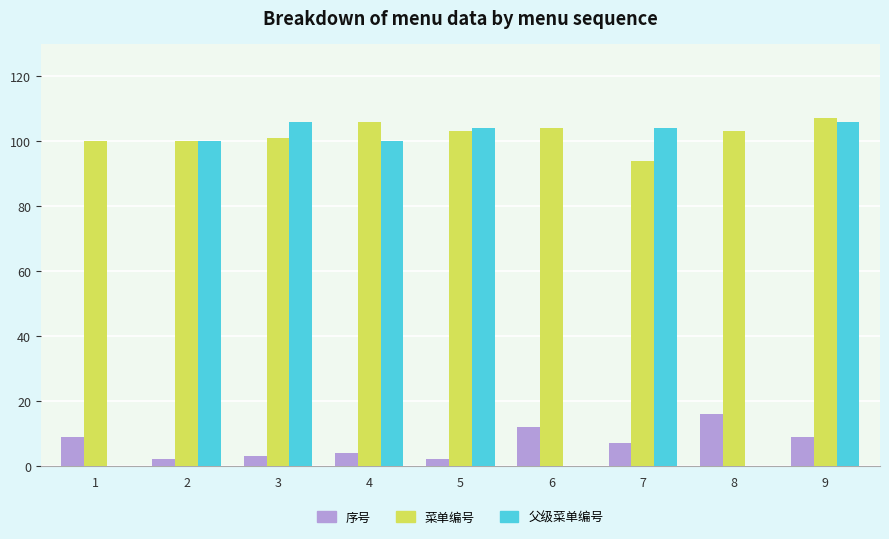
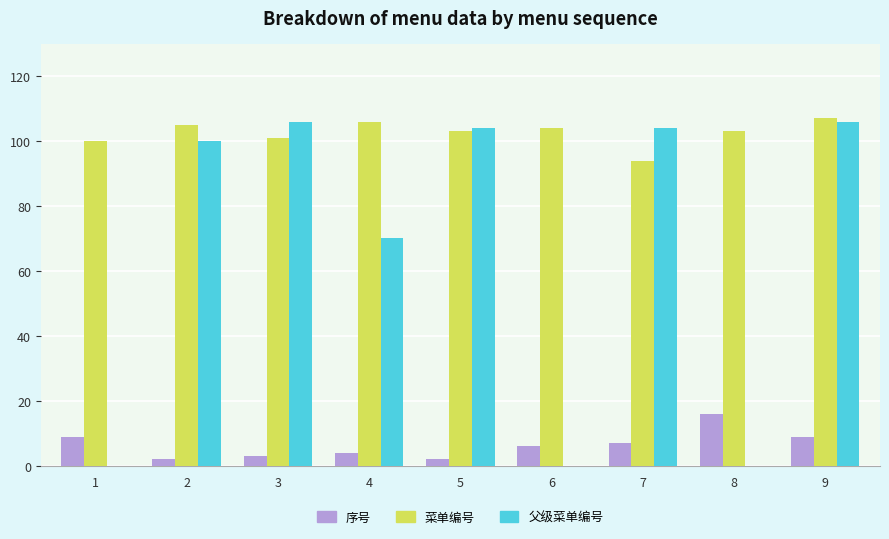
菜单编号, 2: 100 -> 105
父级菜单编号, 4: 100 -> 70
序号, 6: 12 -> 6
